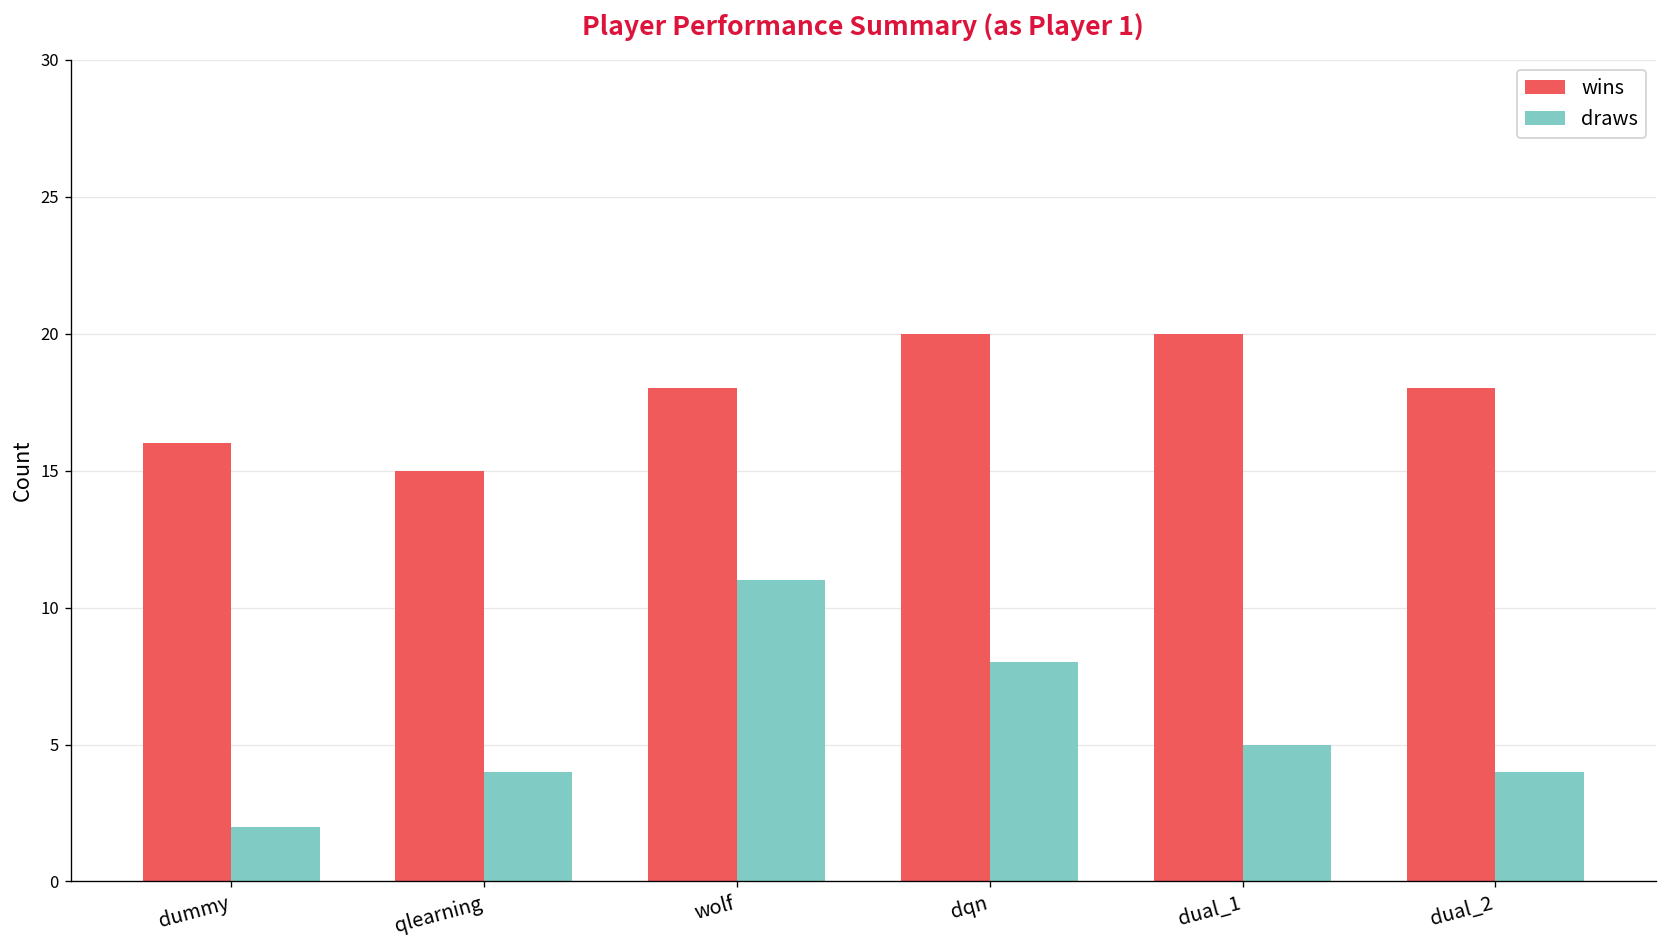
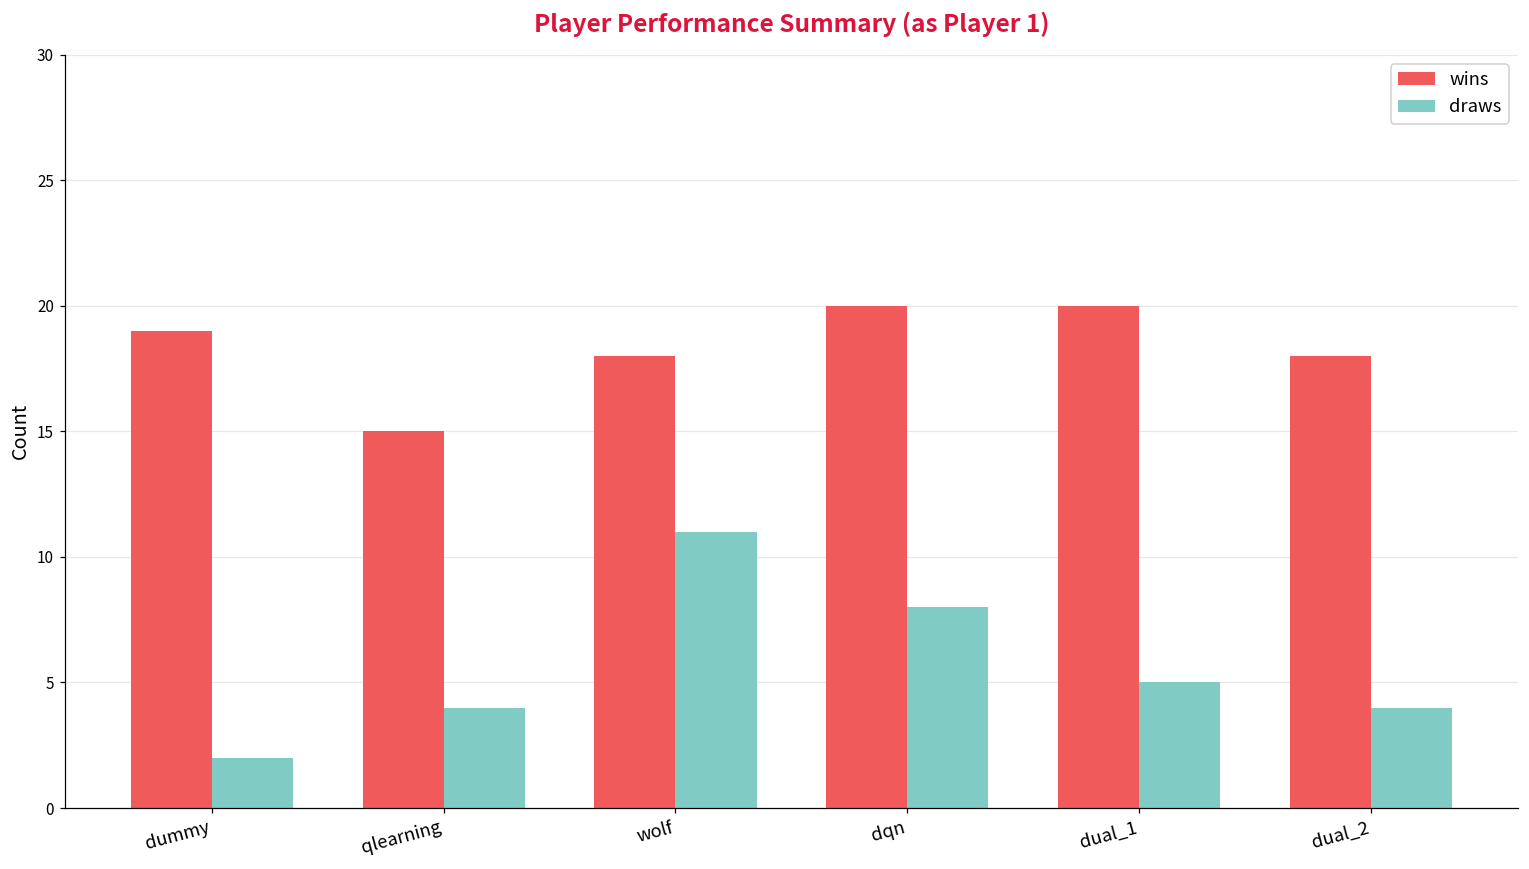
wins, dummy: 16 -> 19
